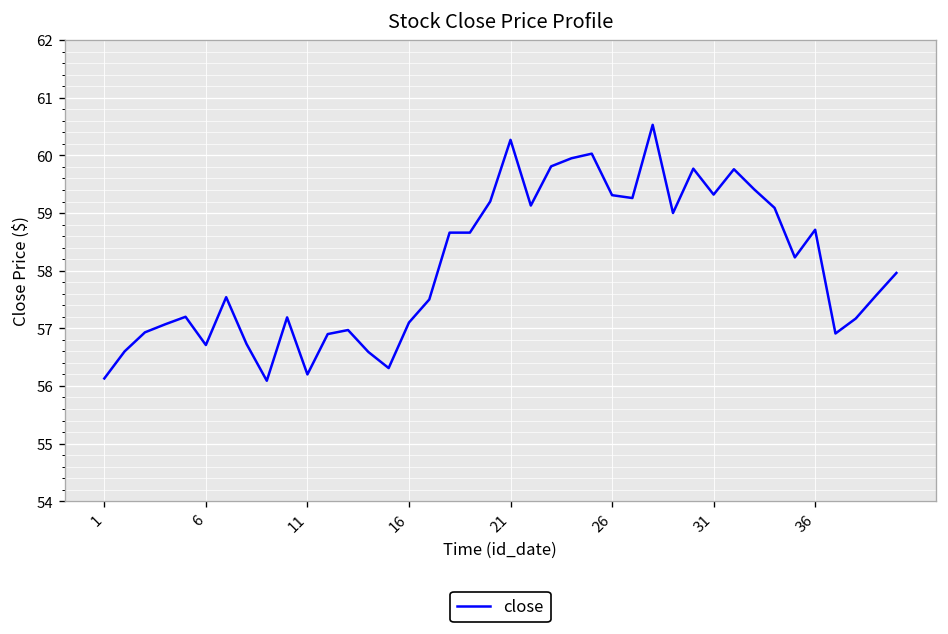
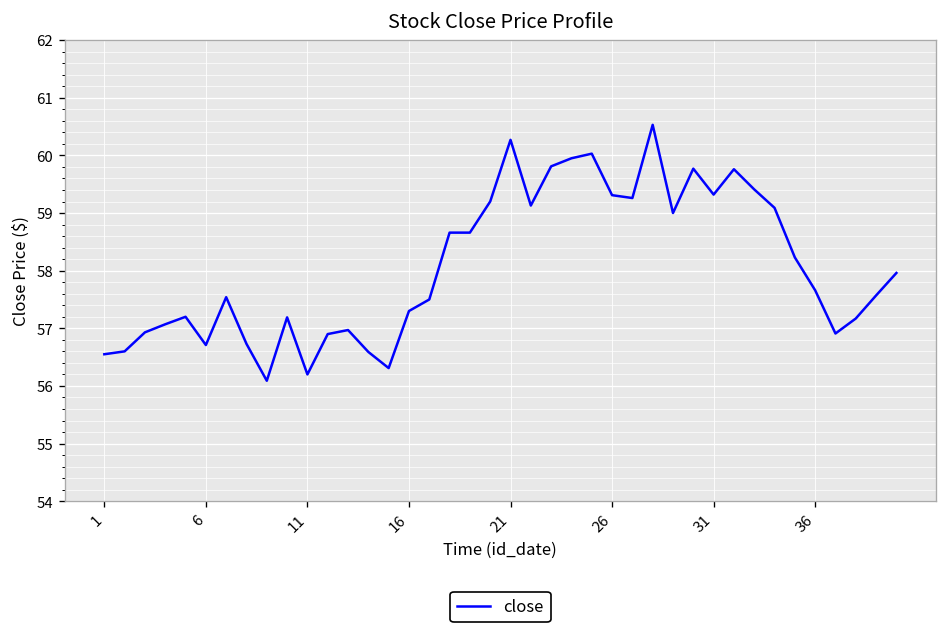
1: 56.1 -> 56.6
16: 57.1 -> 57.3
36: 58.7 -> 57.7
